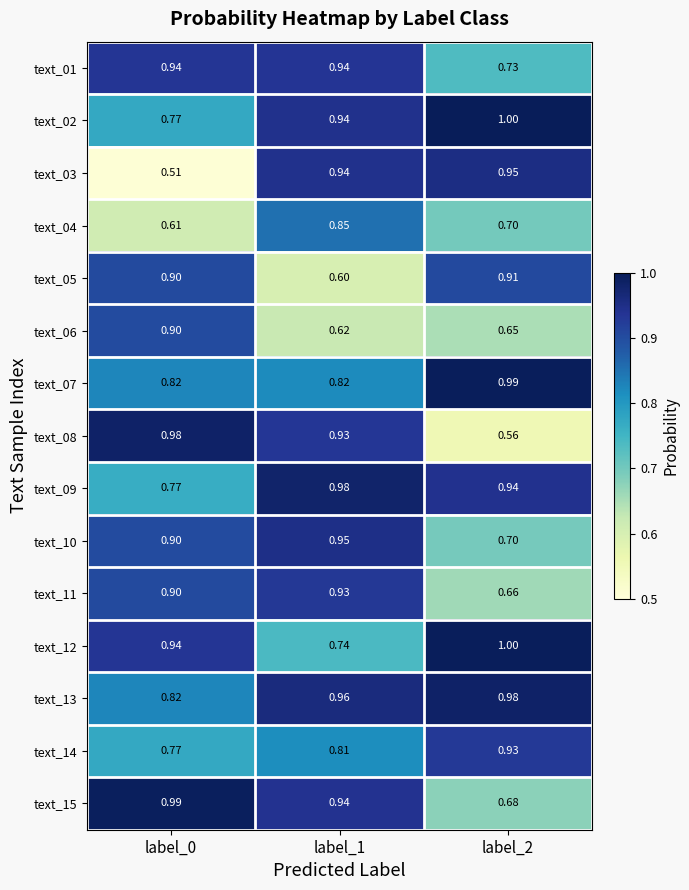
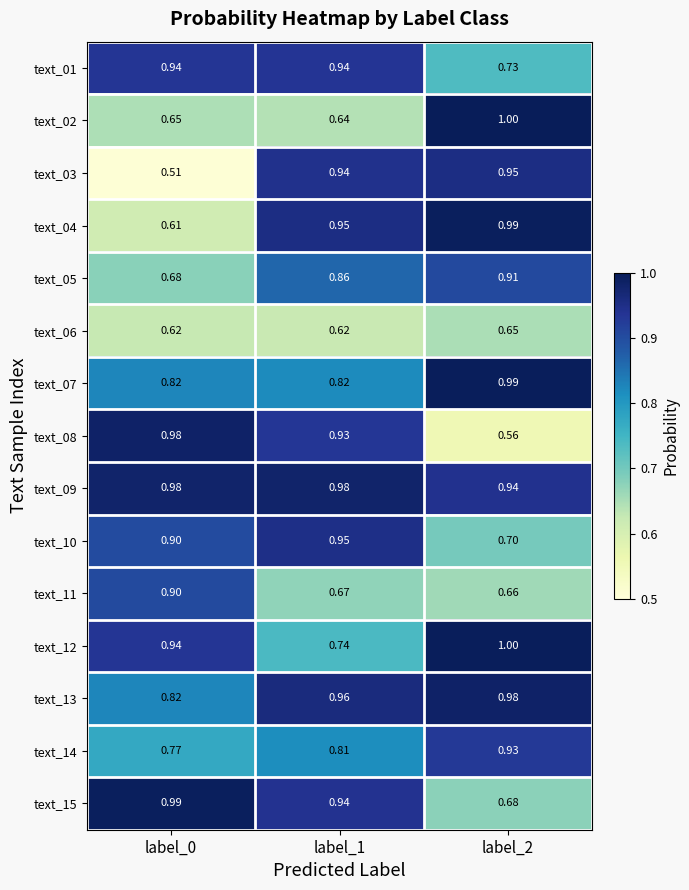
text_02, label_0: 0.77 -> 0.65
text_02, label_1: 0.94 -> 0.64
text_04, label_1: 0.85 -> 0.95
text_04, label_2: 0.70 -> 0.99
text_05, label_0: 0.90 -> 0.68
text_05, label_1: 0.60 -> 0.86
text_06, label_0: 0.90 -> 0.62
text_09, label_0: 0.77 -> 0.98
text_11, label_1: 0.93 -> 0.67
